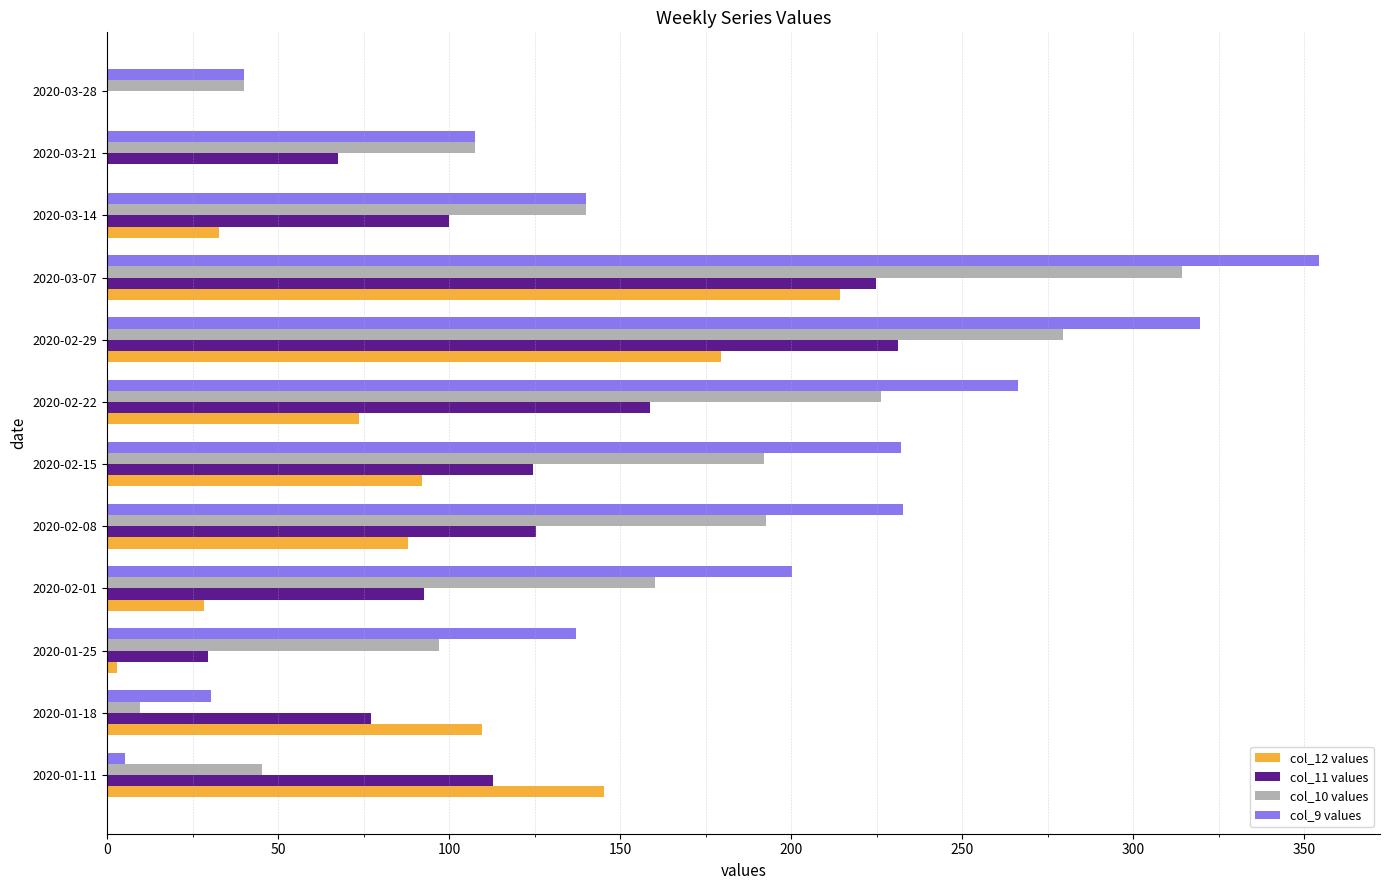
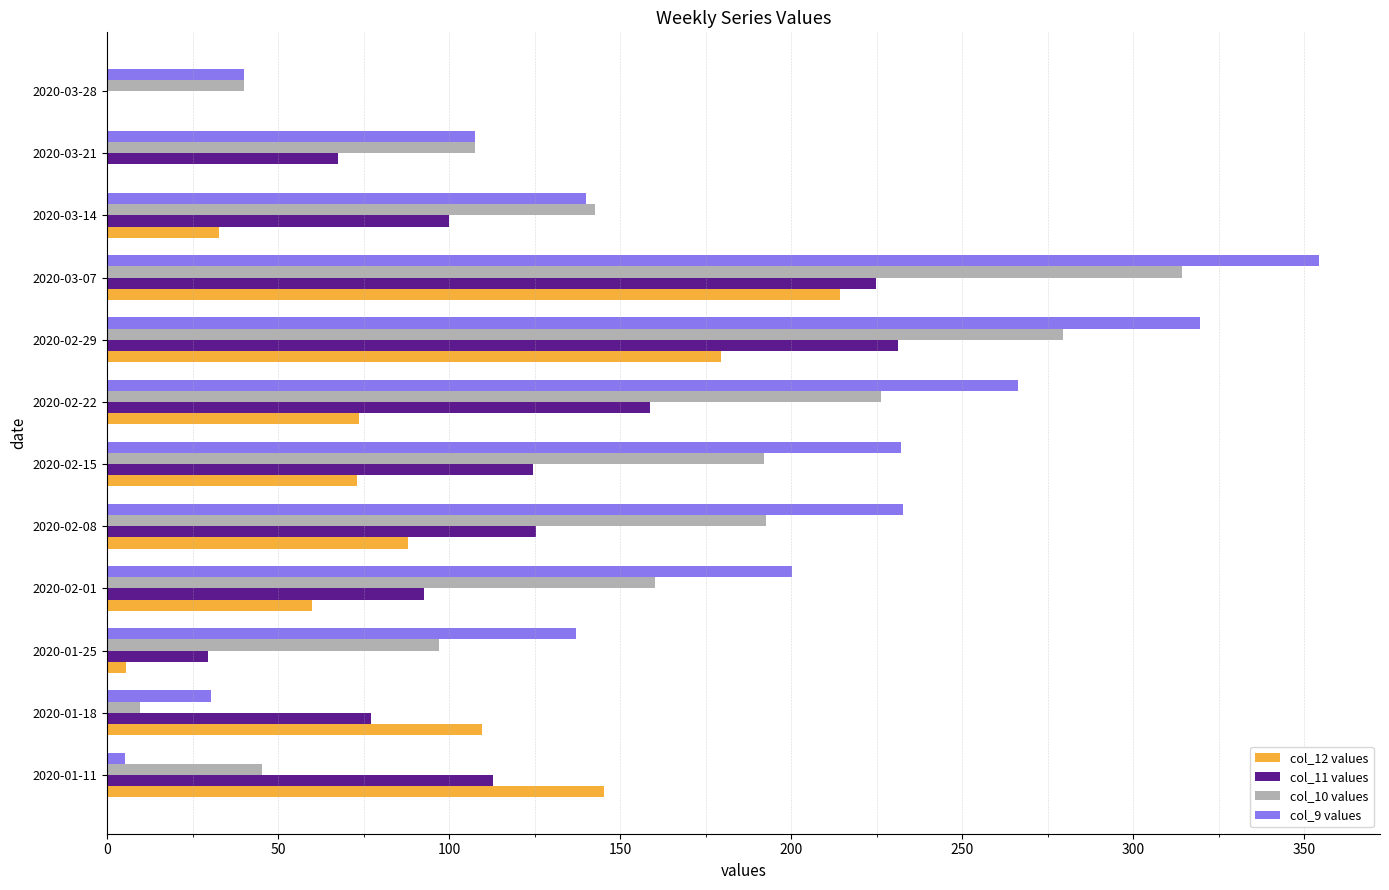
col_10 values, 2020-03-14: 140 -> 143
col_12 values, 2020-02-15: 92 -> 73
col_12 values, 2020-02-01: 28 -> 60
col_12 values, 2020-01-25: 3 -> 5
